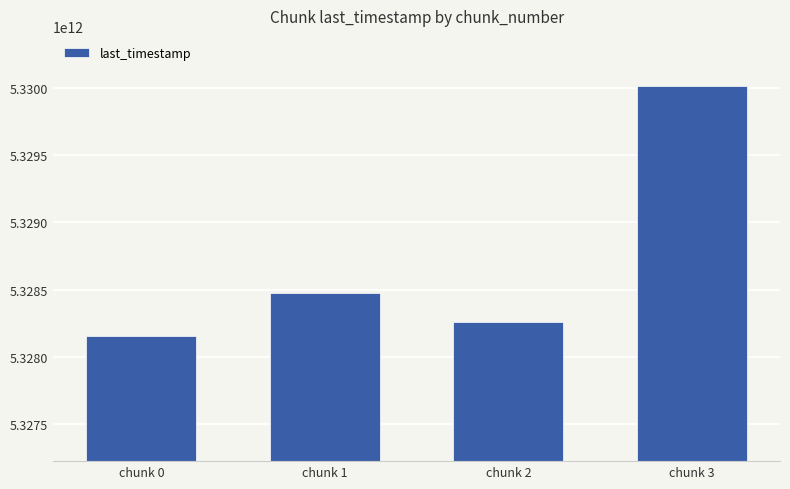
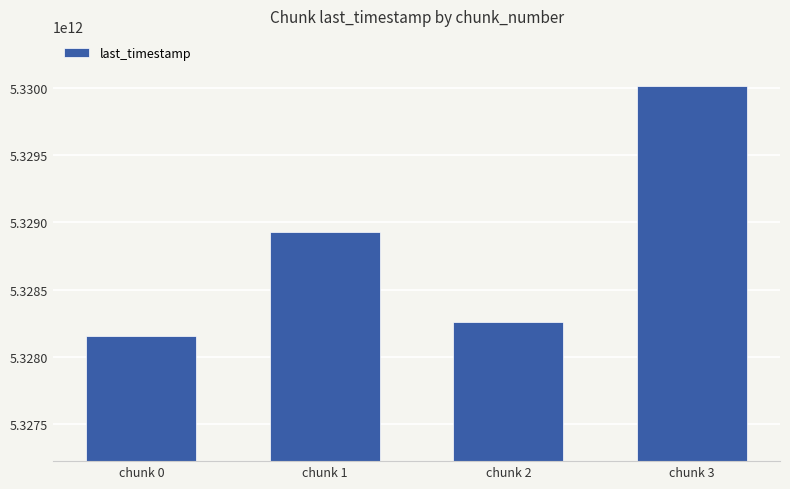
chunk 1: 5328470000000 -> 5328930000000
